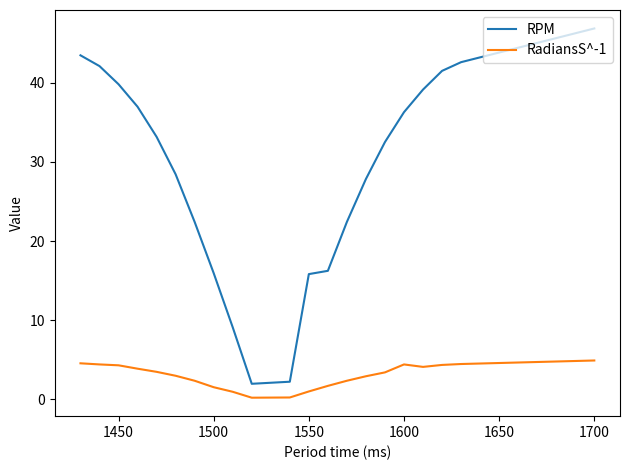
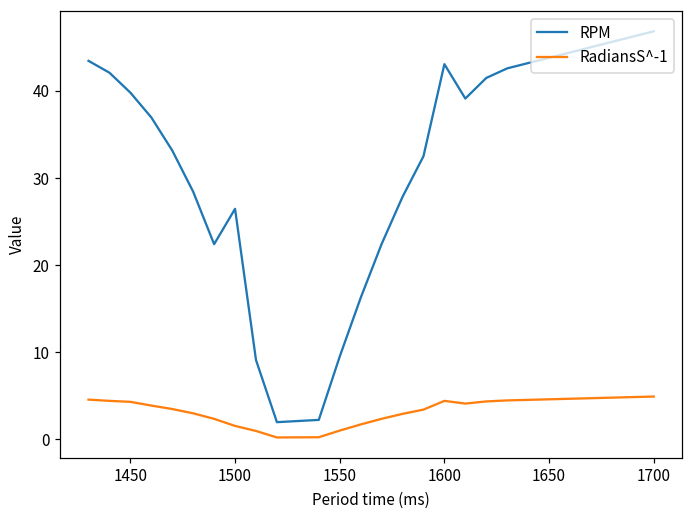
RPM, 1500: 16 -> 26
RPM, 1550: 16 -> 9
RPM, 1600: 36 -> 43
